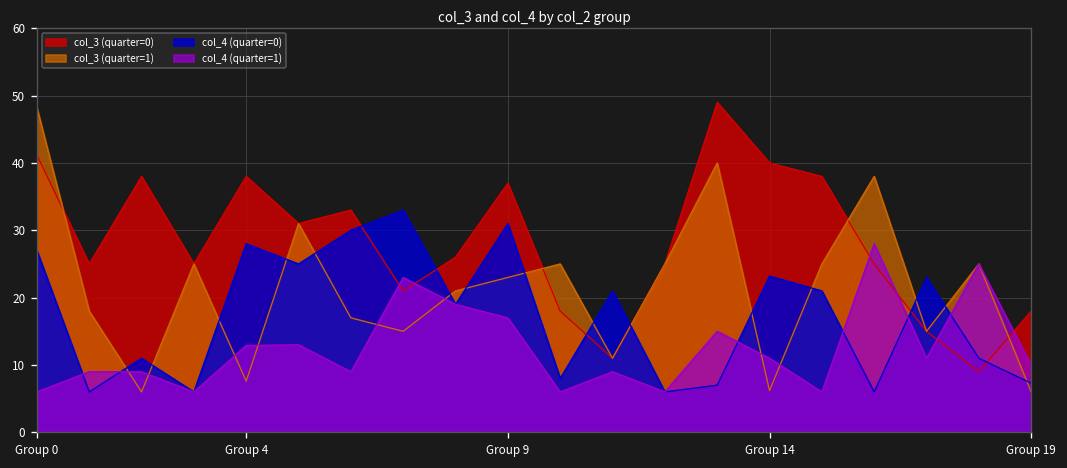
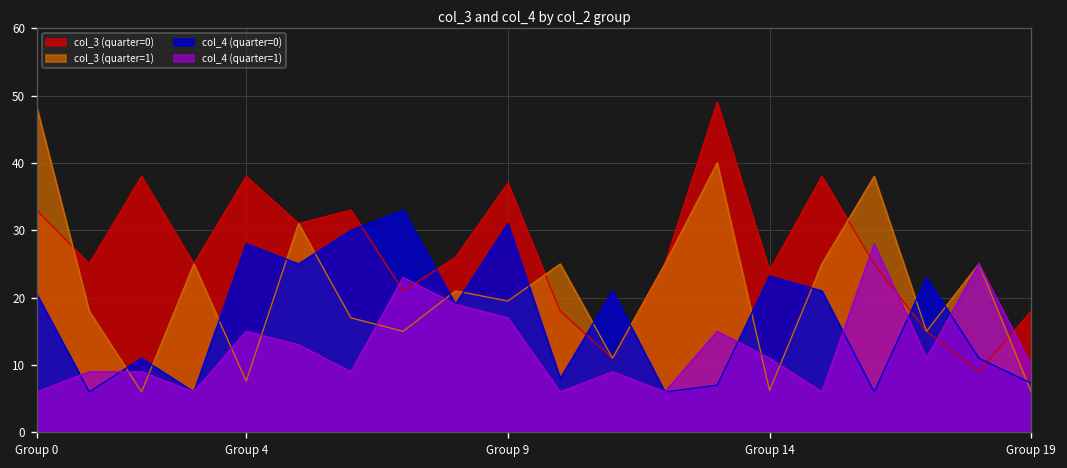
col_3 (quarter=0), Group 0: 41 -> 33
col_4 (quarter=0), Group 0: 27 -> 21
col_4 (quarter=1), Group 4: 13 -> 15
col_3 (quarter=1), Group 9: 23 -> 20
col_3 (quarter=0), Group 14: 40 -> 24
